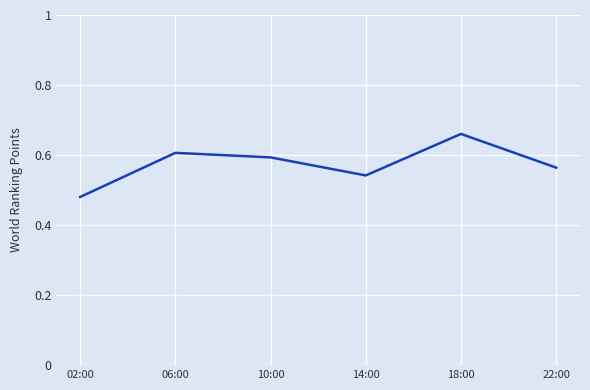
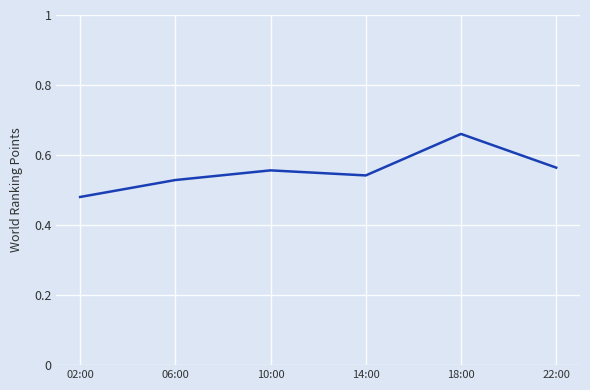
06:00: 0.61 -> 0.53
10:00: 0.59 -> 0.56
